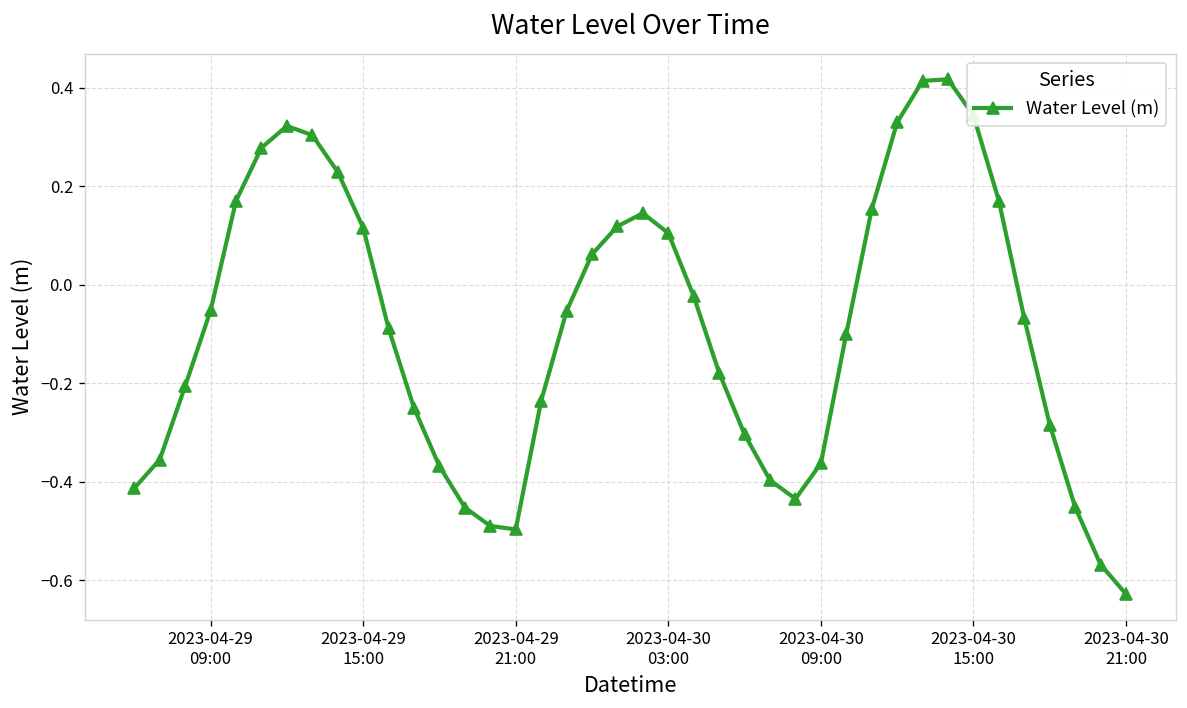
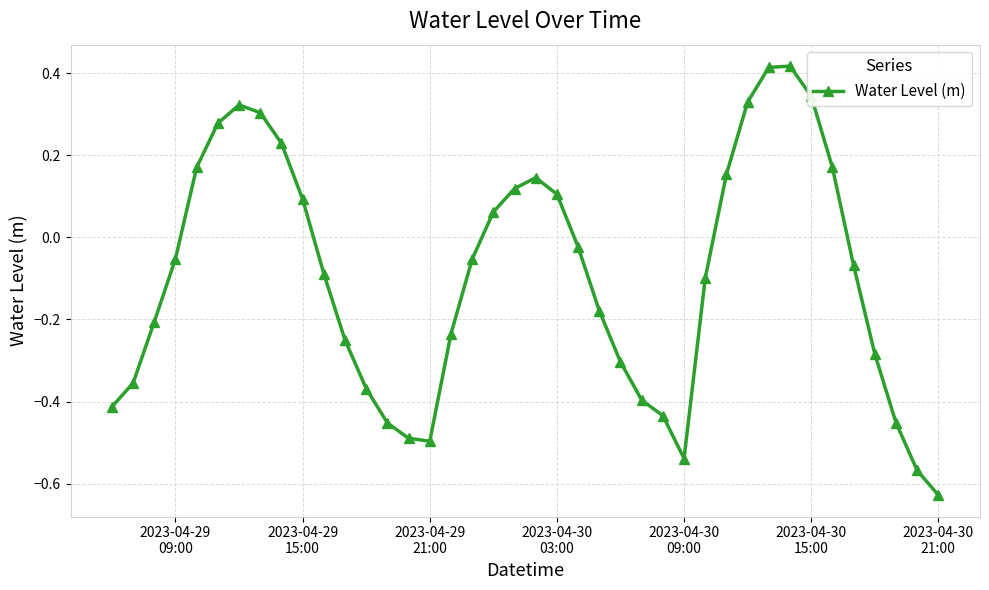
2023-04-29 15:00: 0.12 -> 0.09
2023-04-30 09:00: -0.36 -> -0.54
